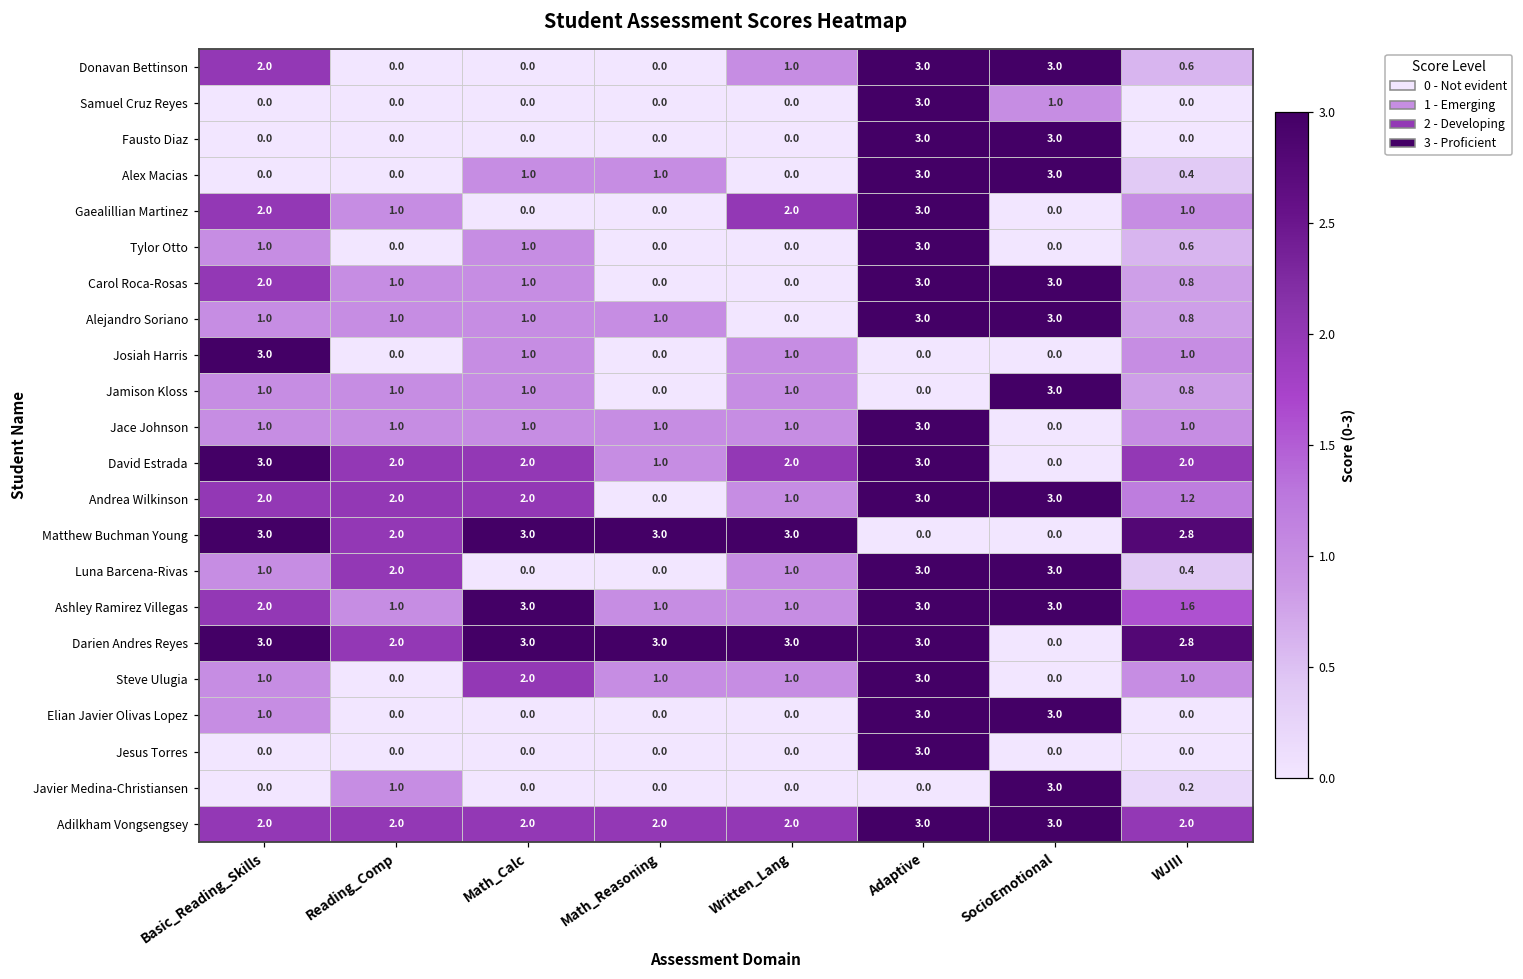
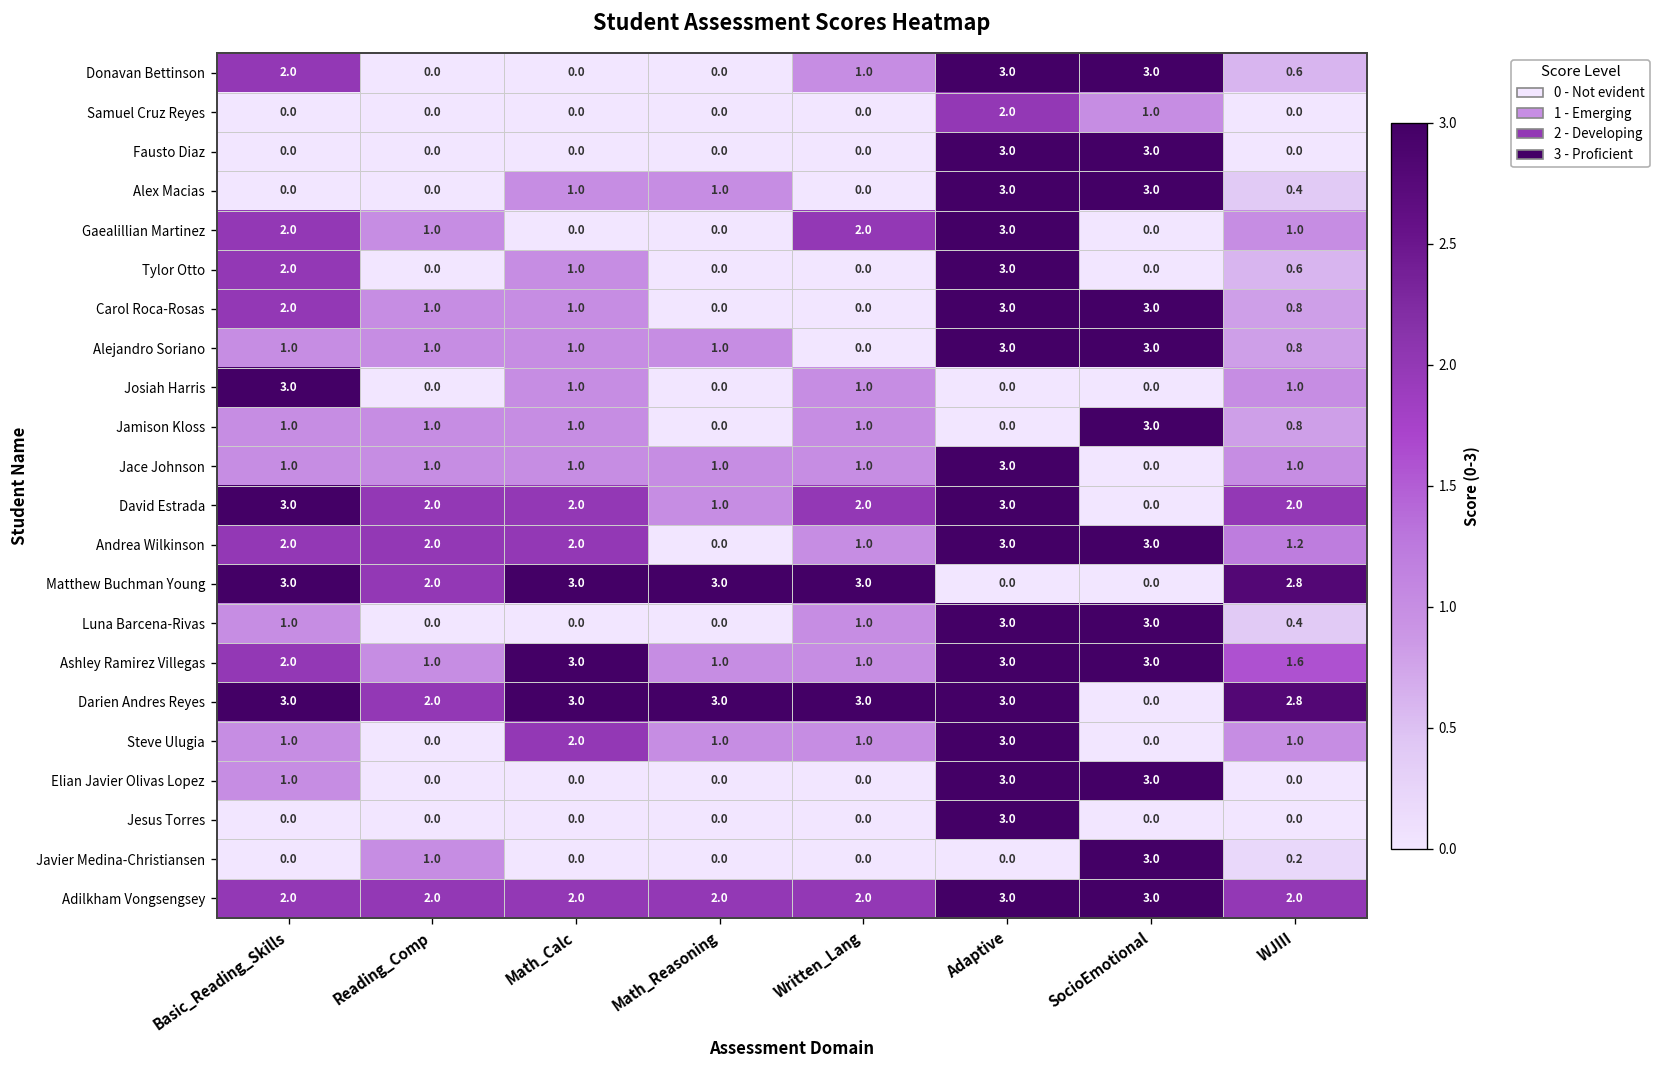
Samuel Cruz Reyes, Adaptive: 3.0 -> 2.0
Tylor Otto, Basic_Reading_Skills: 1.0 -> 2.0
Luna Barcena-Rivas, Reading_Comp: 2.0 -> 0.0
